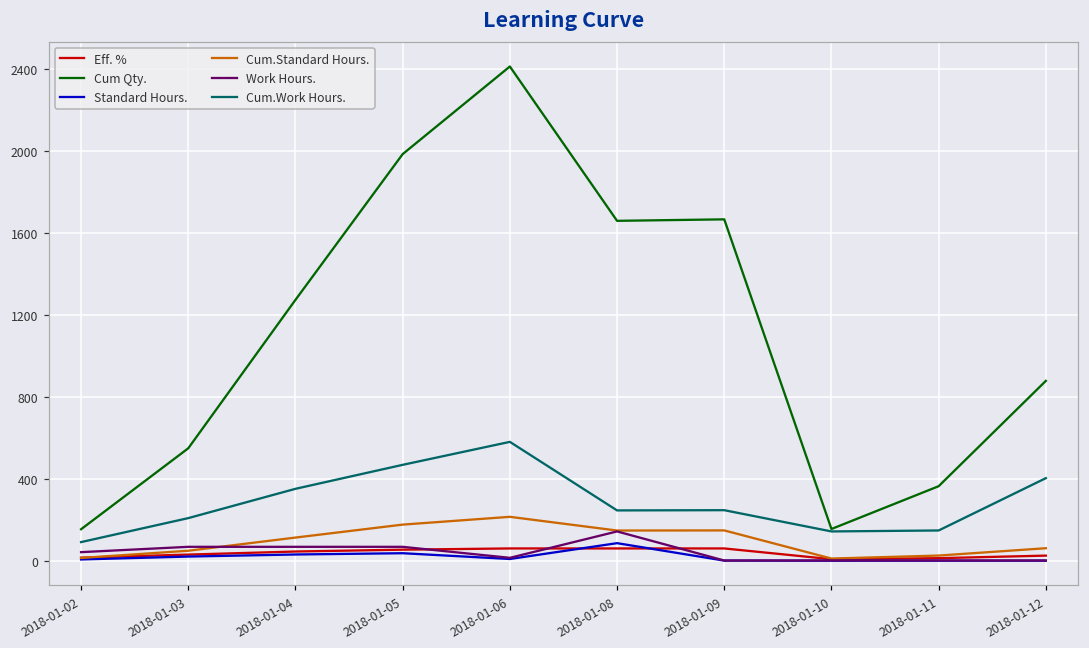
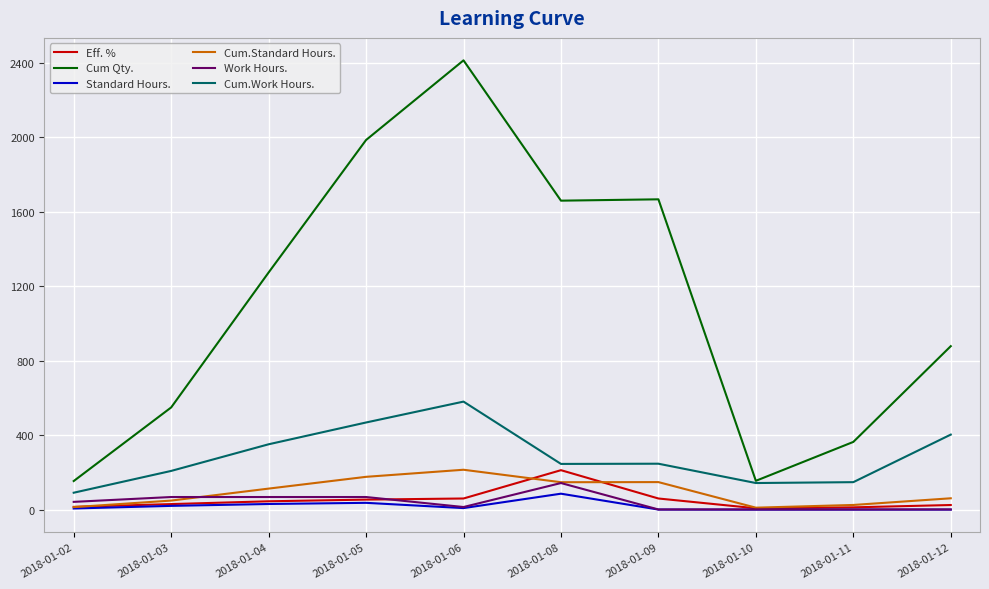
Eff. %, 2018-01-08: 60 -> 210
